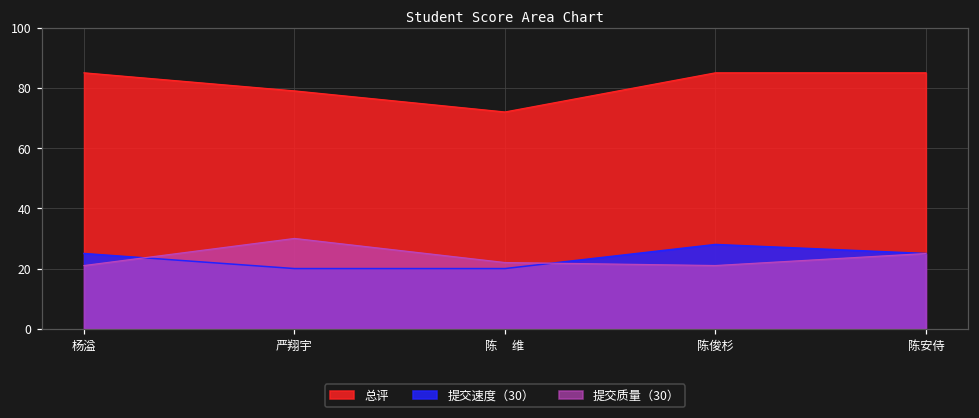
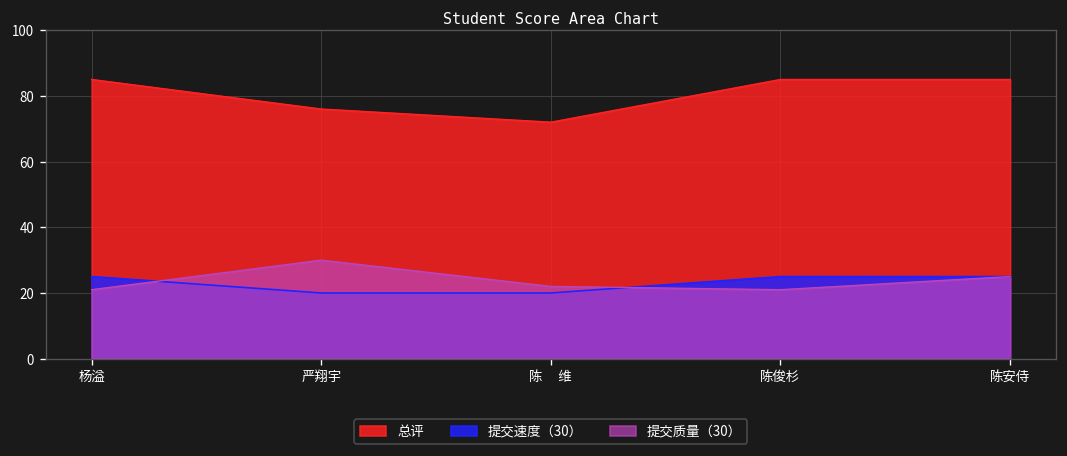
总评, 严翔宇: 79 -> 76
提交速度（30）, 陈俊杉: 28 -> 25
